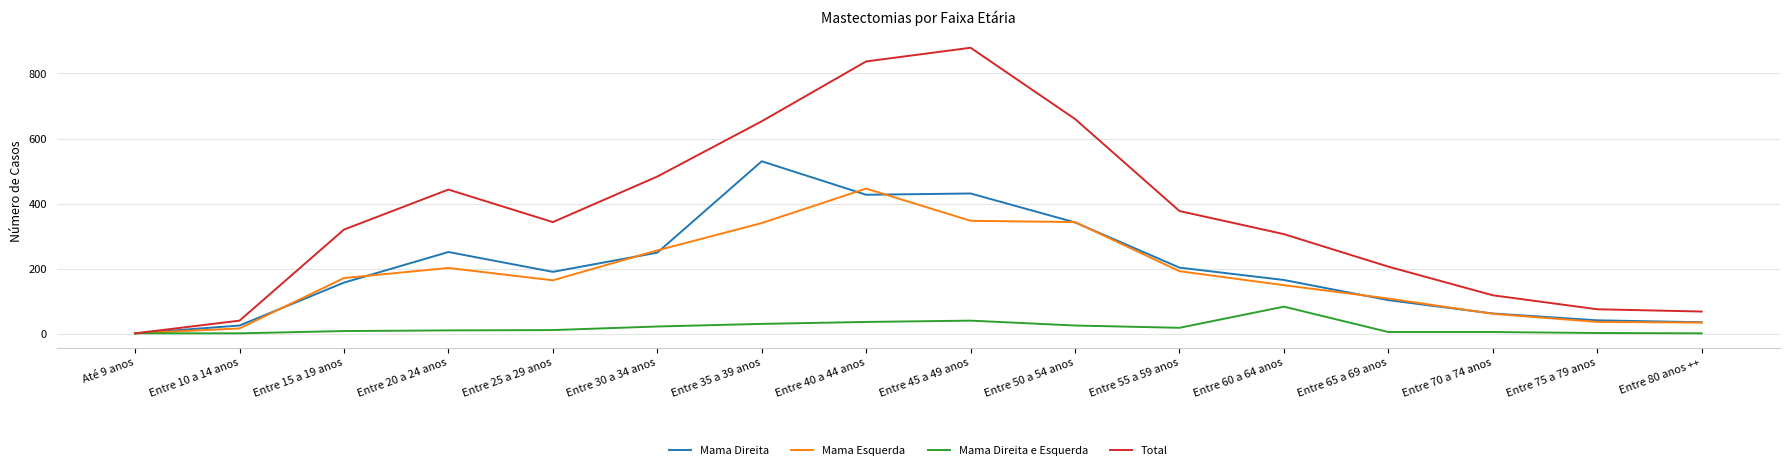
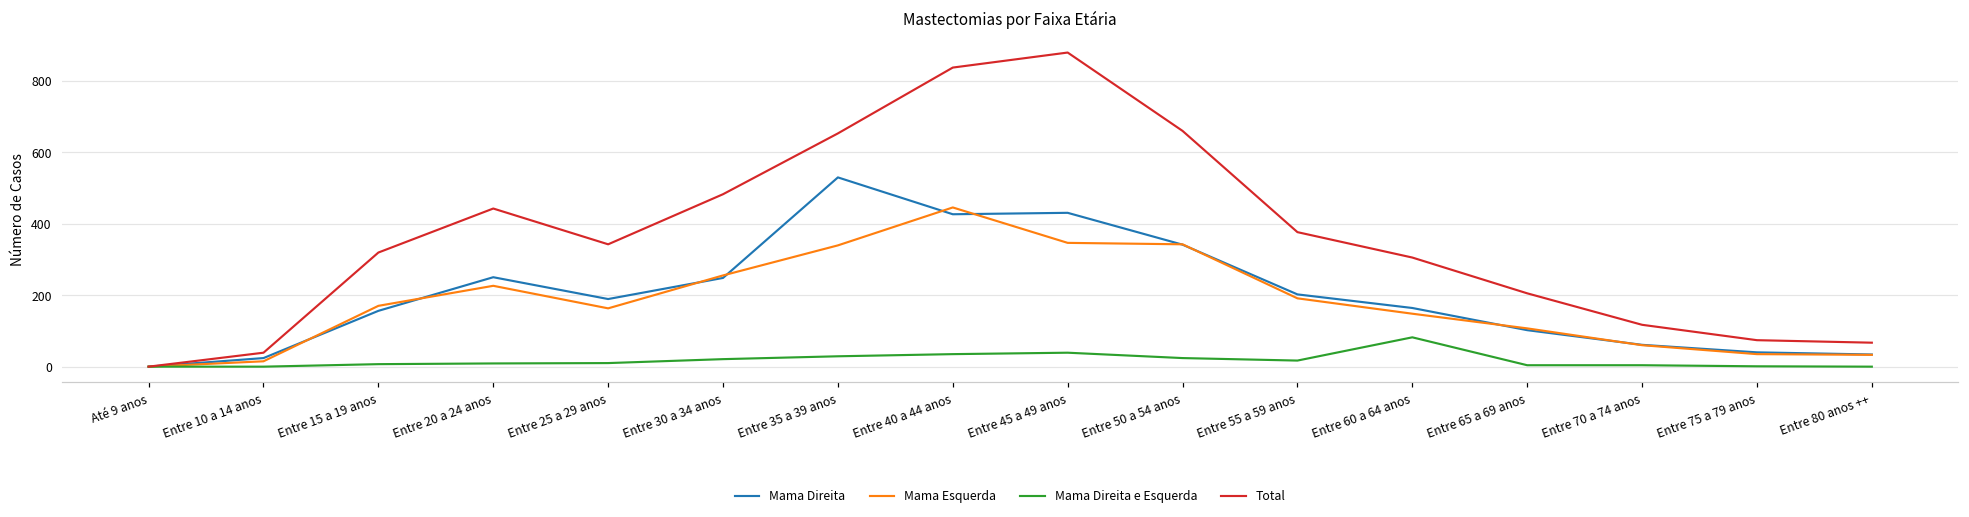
Mama Esquerda, Entre 20 a 24 anos: 200 -> 230
